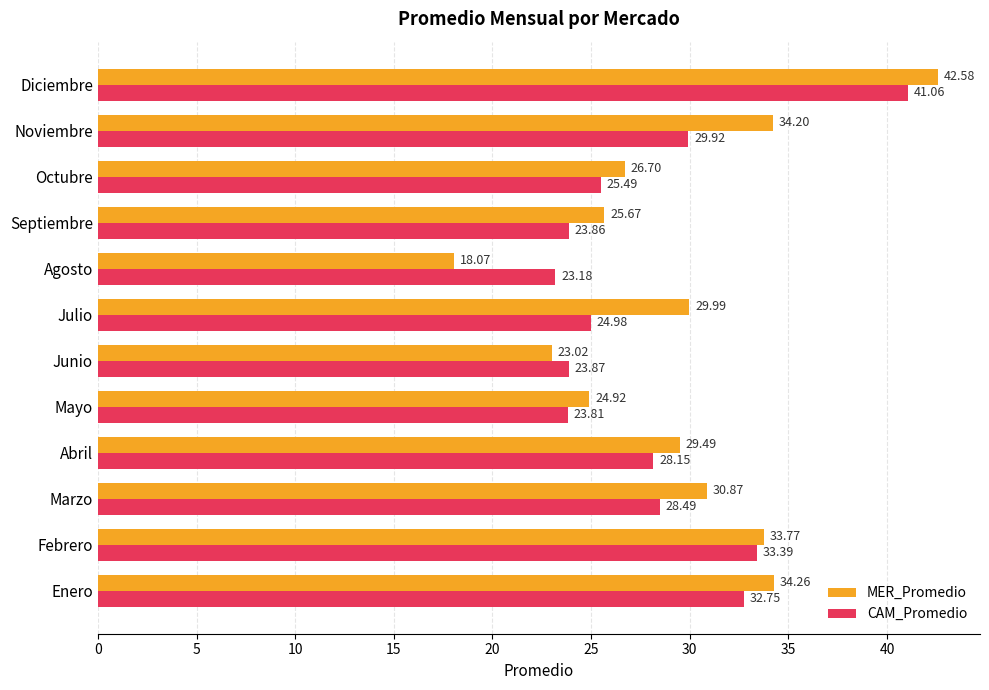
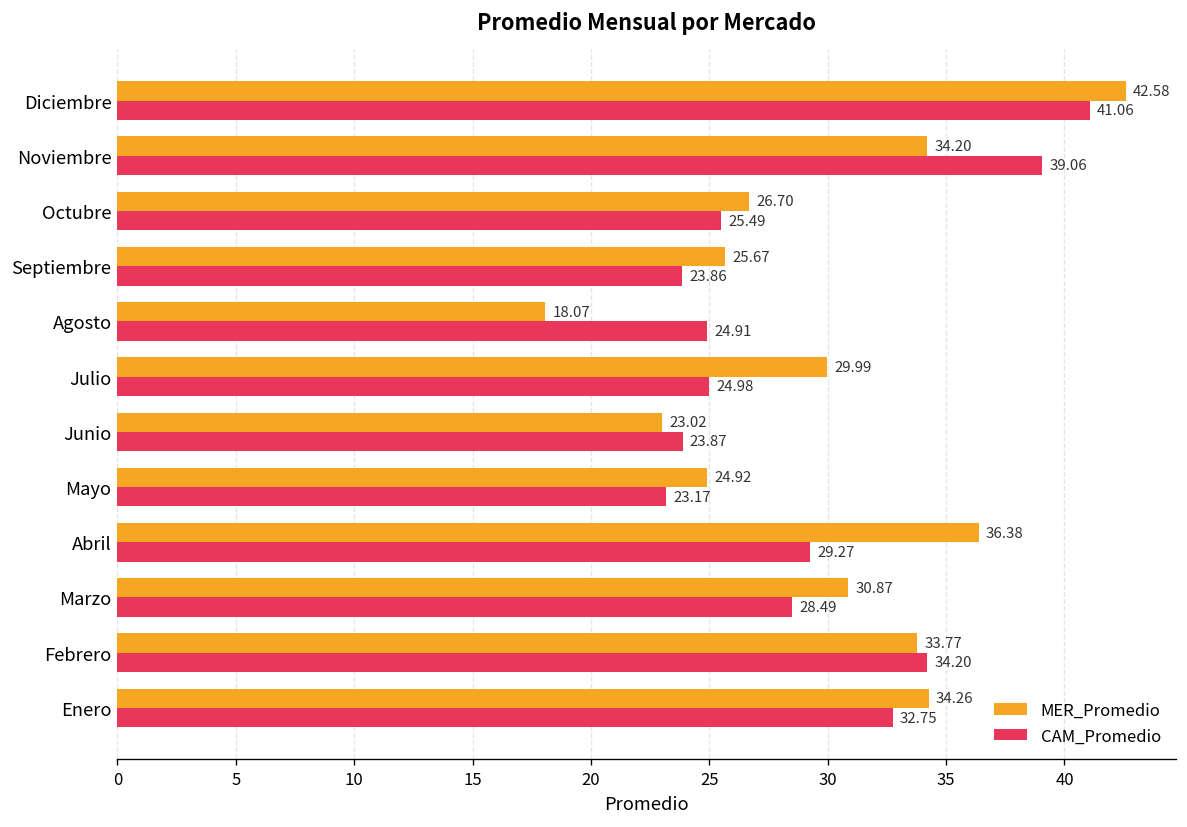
CAM_Promedio, Noviembre: 29.92 -> 39.06
CAM_Promedio, Agosto: 23.18 -> 24.91
CAM_Promedio, Mayo: 23.81 -> 23.17
MER_Promedio, Abril: 29.49 -> 36.38
CAM_Promedio, Abril: 28.15 -> 29.27
CAM_Promedio, Febrero: 33.39 -> 34.20
